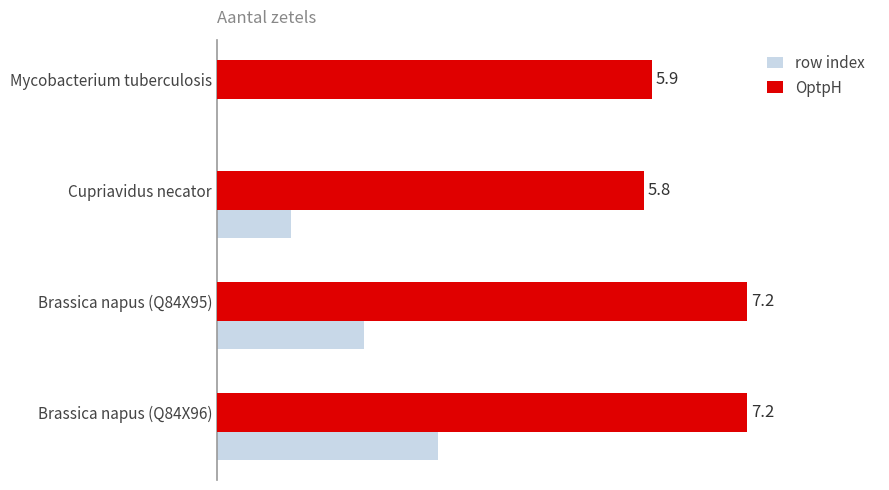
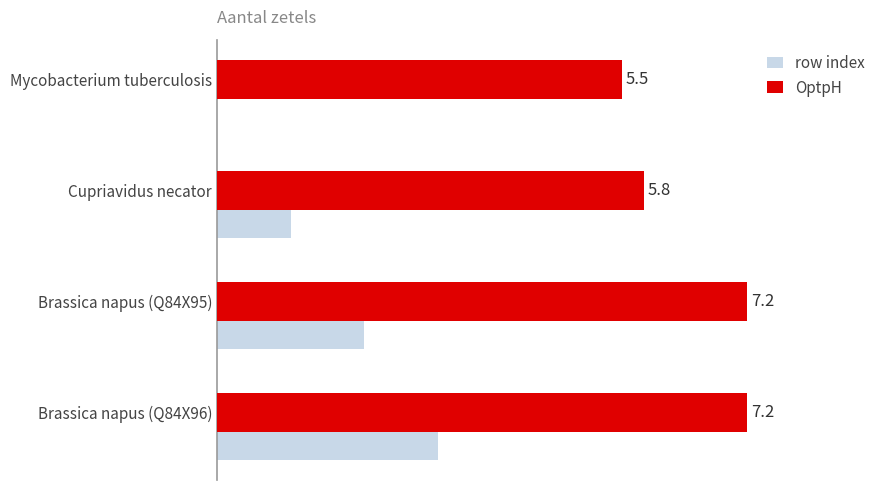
OptpH, Mycobacterium tuberculosis: 5.9 -> 5.5
